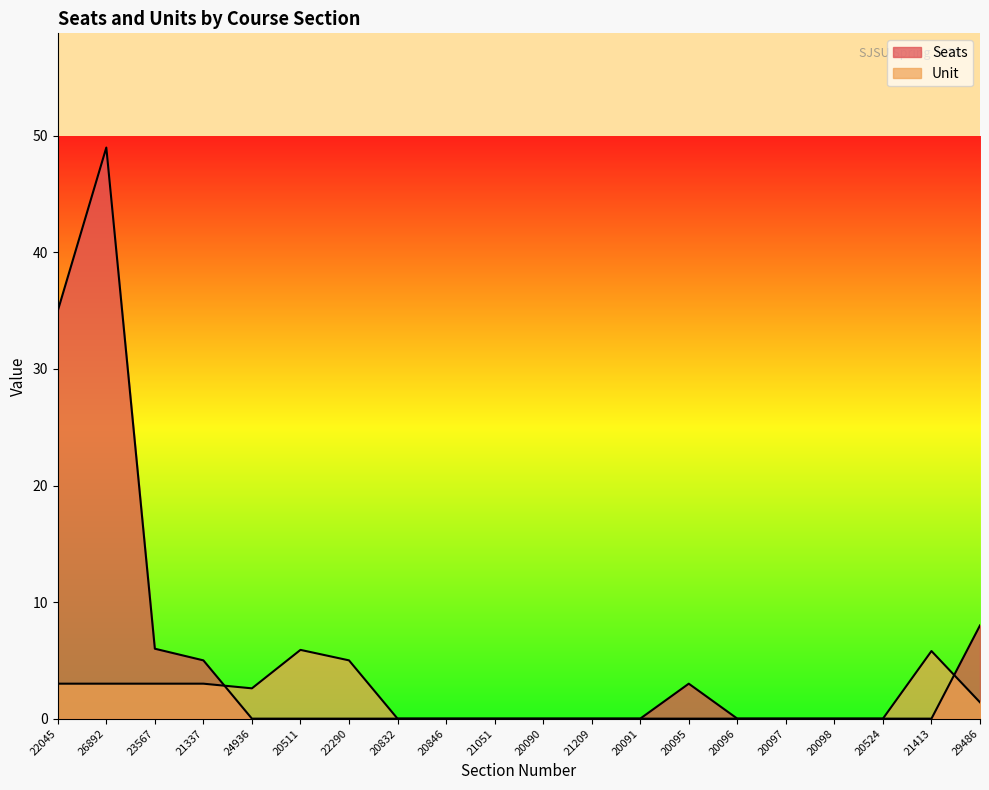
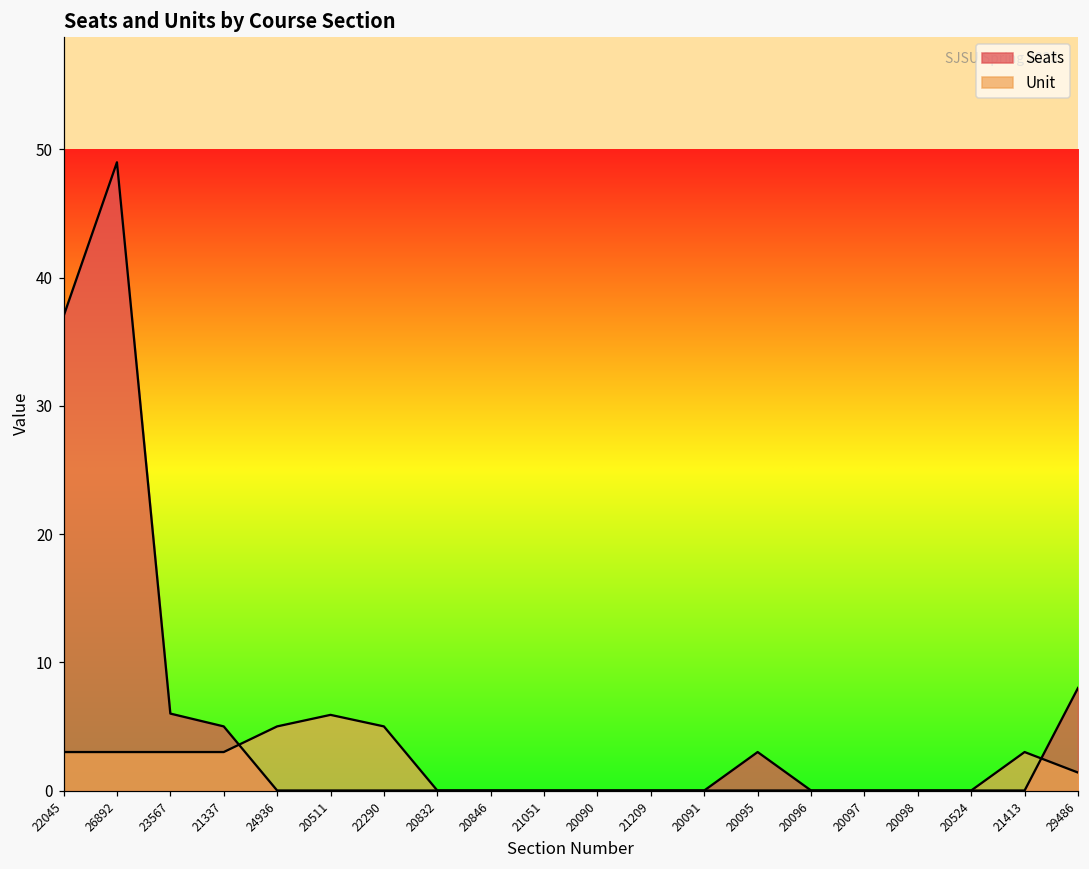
Seats, 22045: 35 -> 37
Unit, 24936: 2.6 -> 5.0
Unit, 21413: 5.8 -> 3.0
